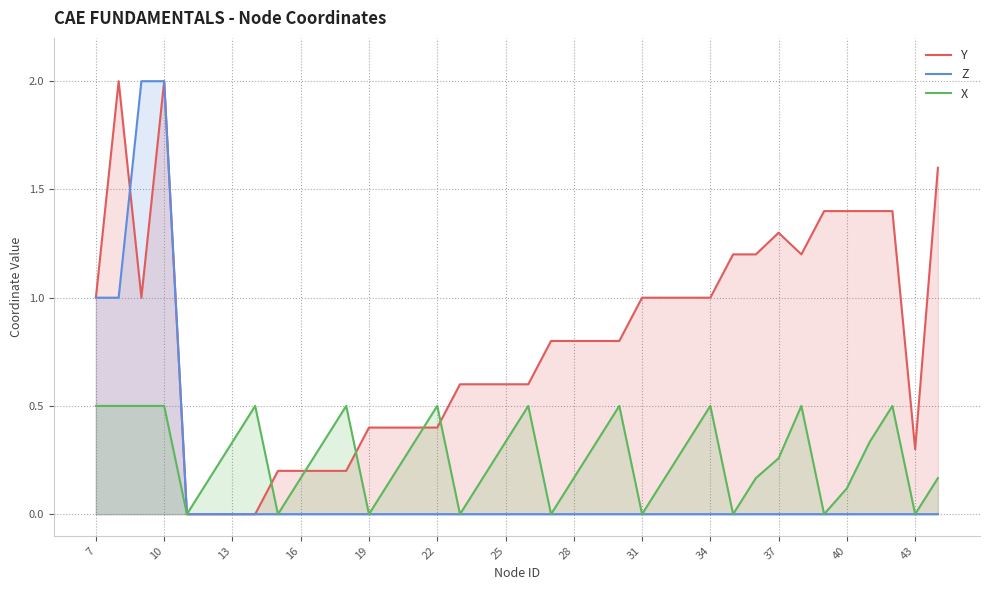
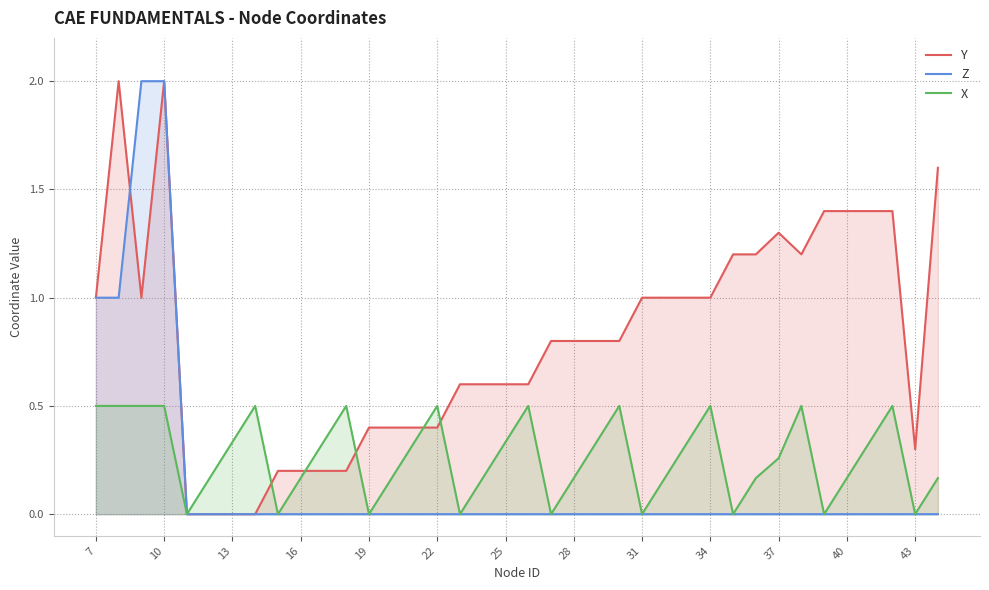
X, 40: 0.12 -> 0.17
